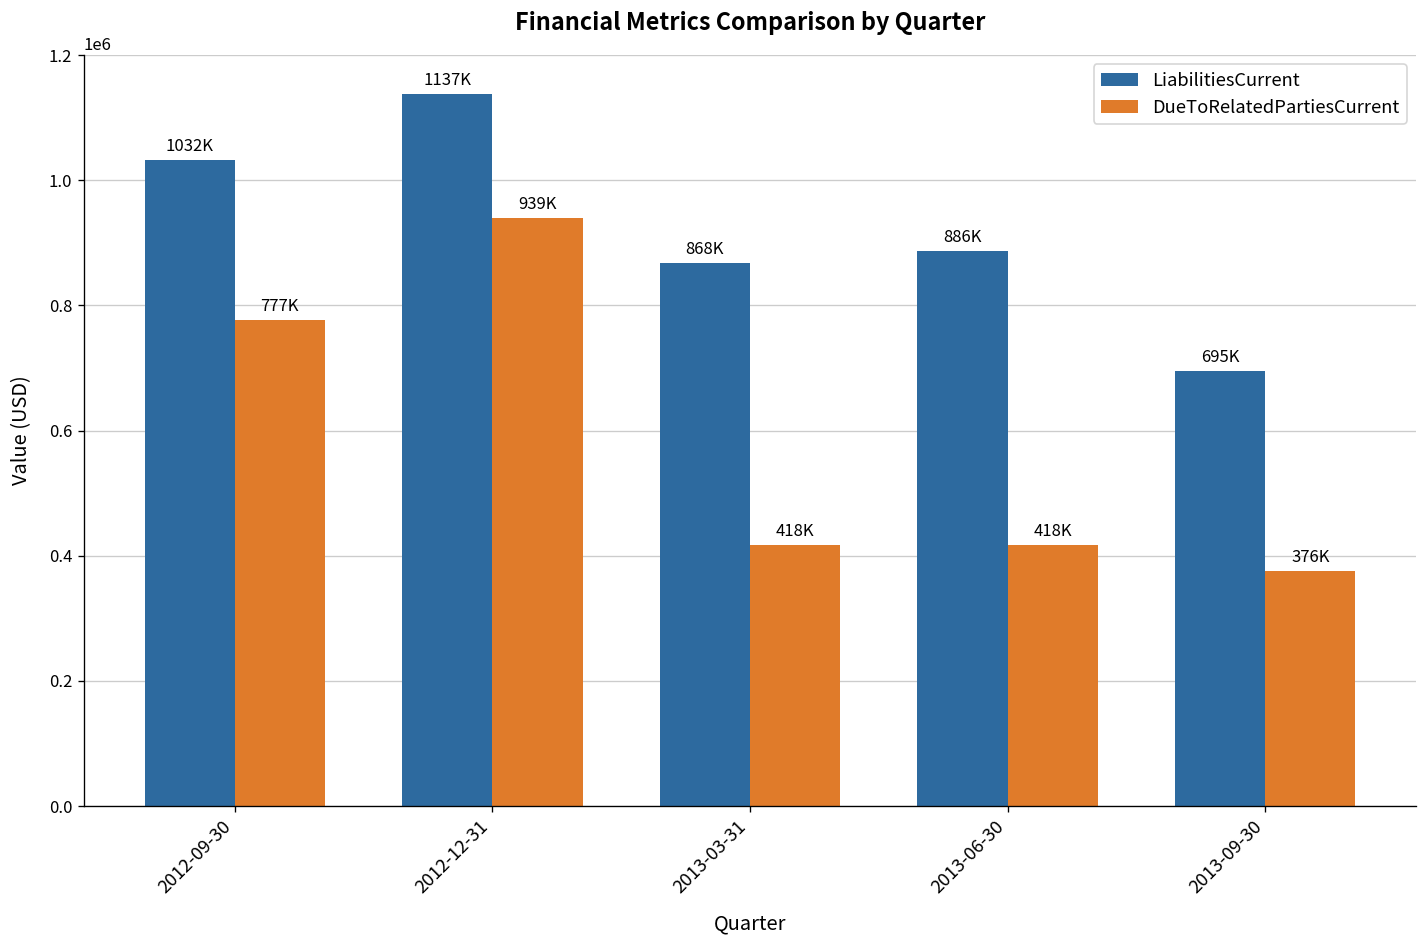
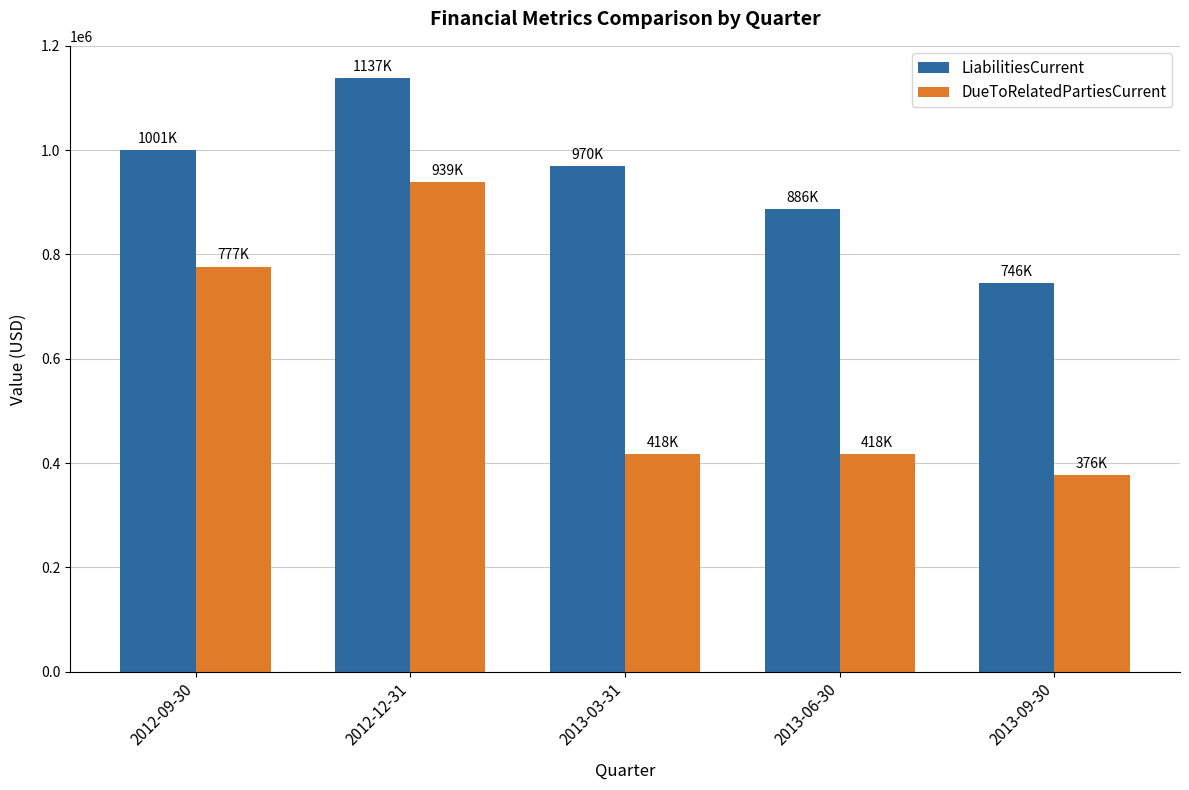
LiabilitiesCurrent, 2012-09-30: 1032K -> 1001K
LiabilitiesCurrent, 2013-03-31: 868K -> 970K
LiabilitiesCurrent, 2013-09-30: 695K -> 746K
